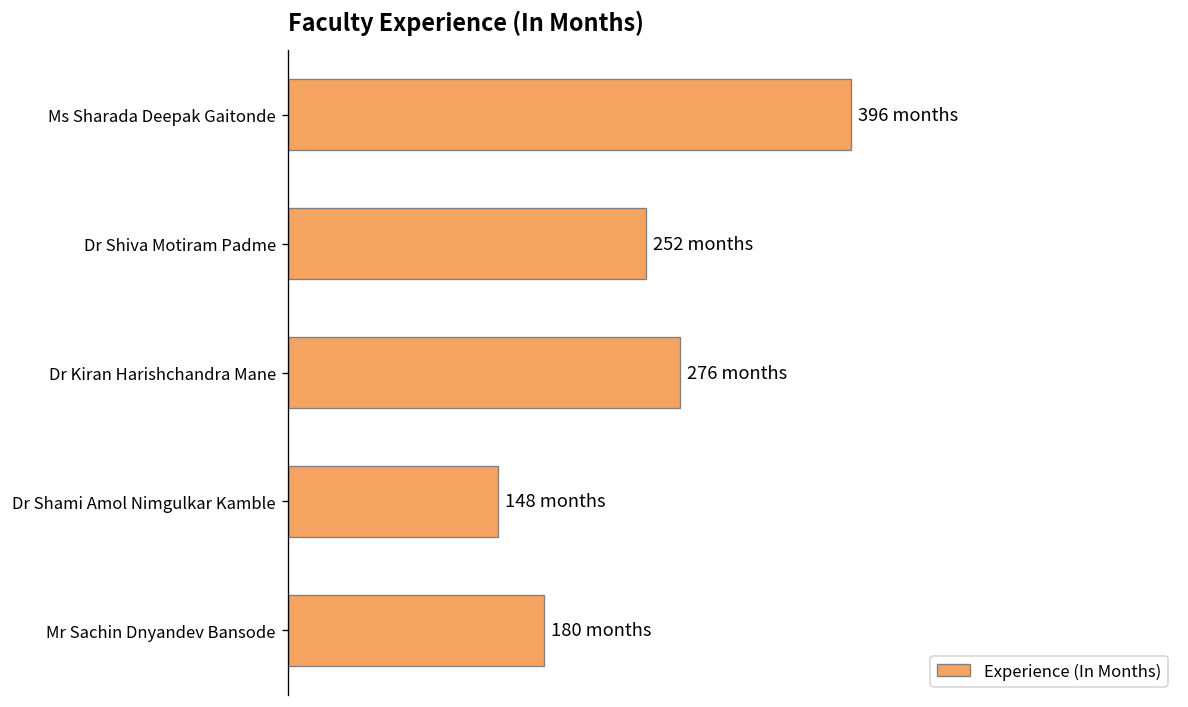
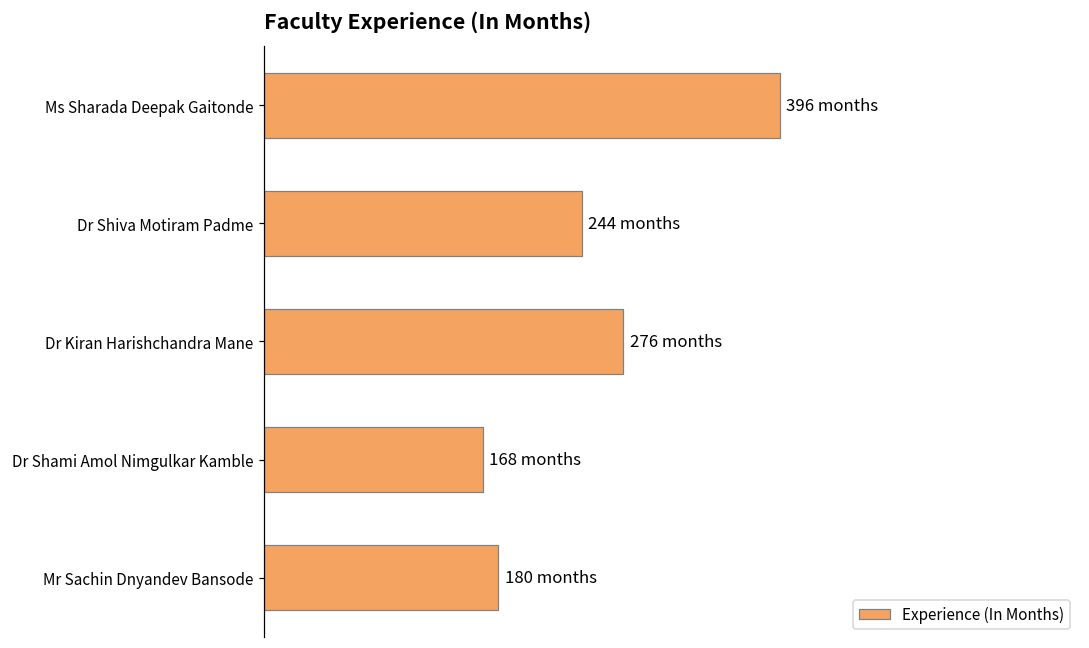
Dr Shiva Motiram Padme: 252 -> 244
Dr Shami Amol Nimgulkar Kamble: 148 -> 168
